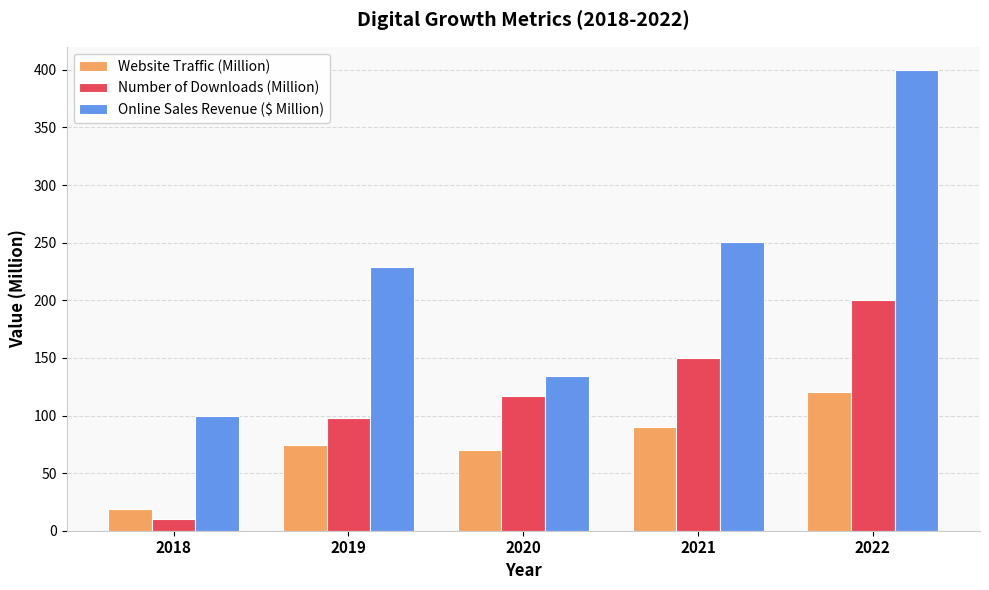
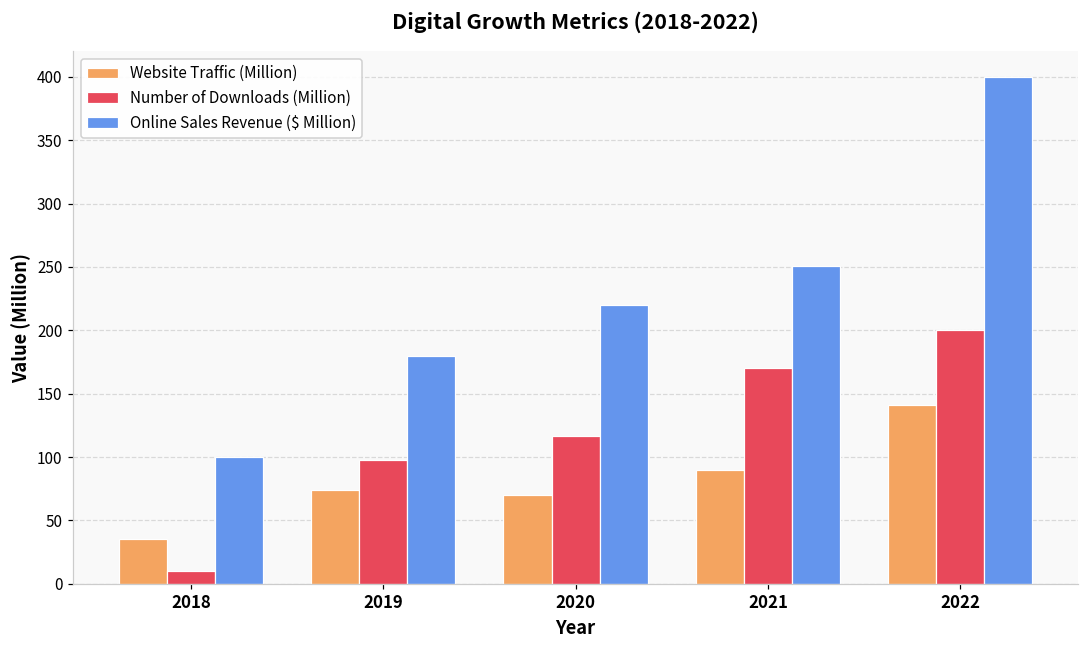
Website Traffic (Million), 2018: 19 -> 35
Online Sales Revenue ($ Million), 2019: 229 -> 180
Online Sales Revenue ($ Million), 2020: 134 -> 220
Number of Downloads (Million), 2021: 150 -> 170
Website Traffic (Million), 2022: 120 -> 141
